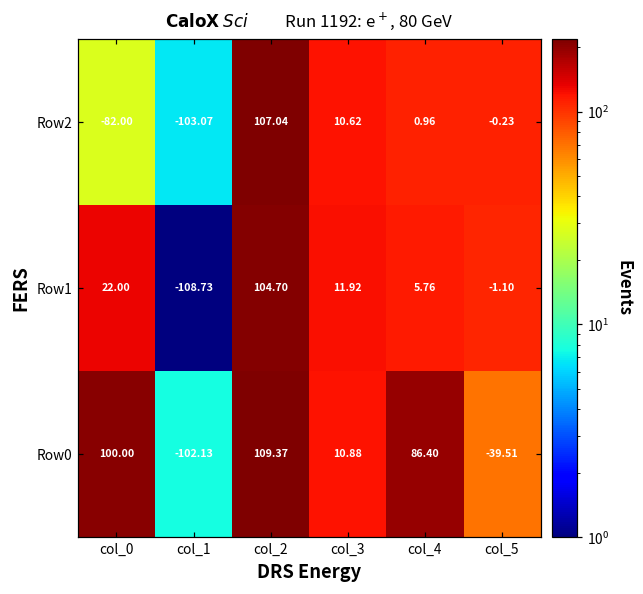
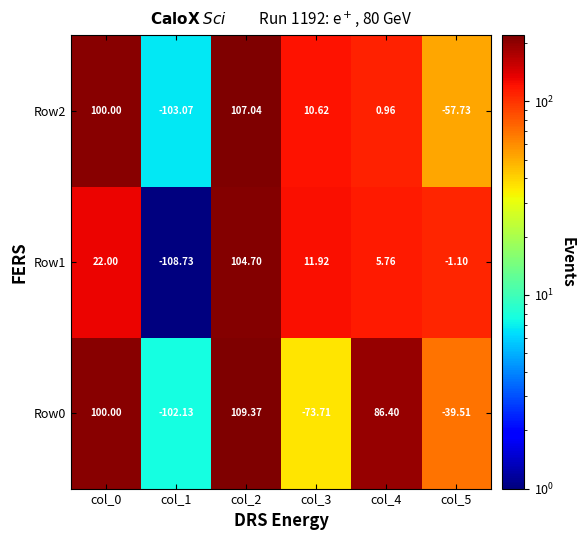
Row2, col_0: -82.00 -> 100.00
Row2, col_5: -0.23 -> -57.73
Row0, col_3: 10.88 -> -73.71
